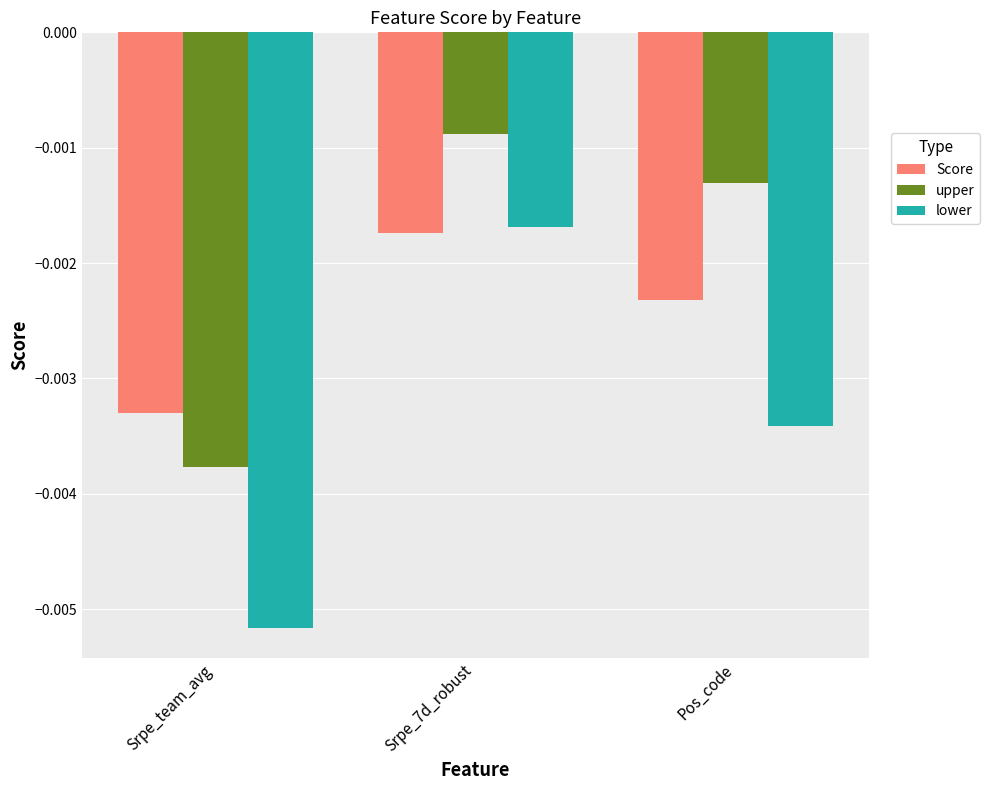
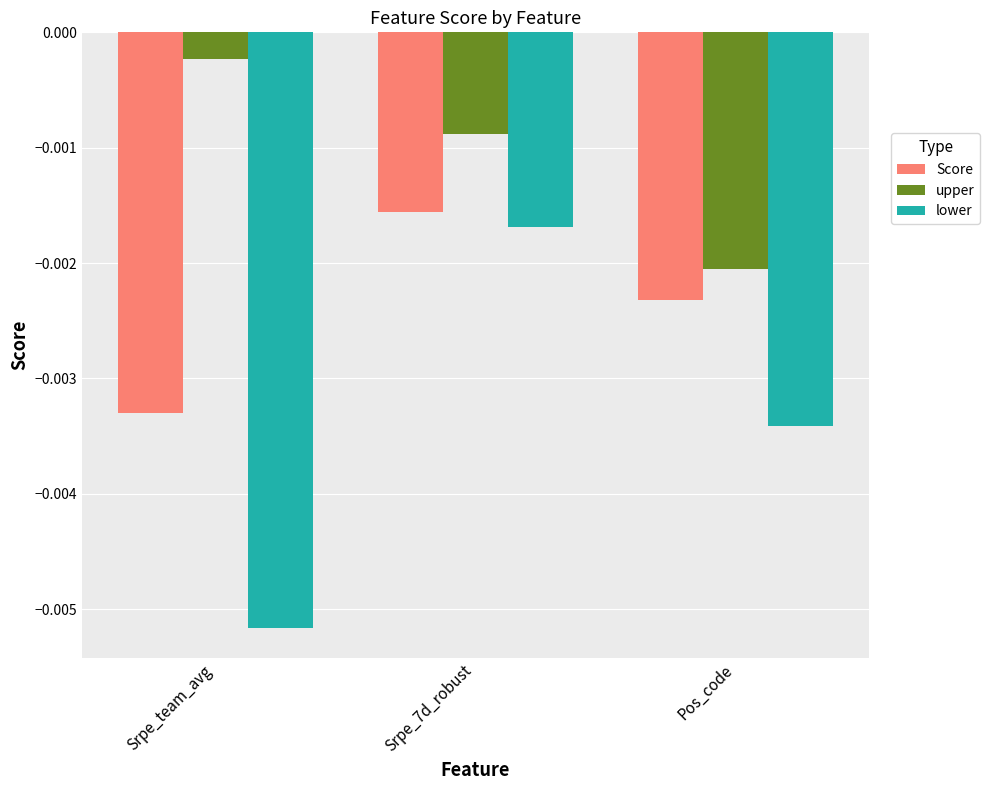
upper, Srpe_team_avg: -0.00377 -> -0.00023
Score, Srpe_7d_robust: -0.00174 -> -0.00155
upper, Pos_code: -0.00131 -> -0.00205
